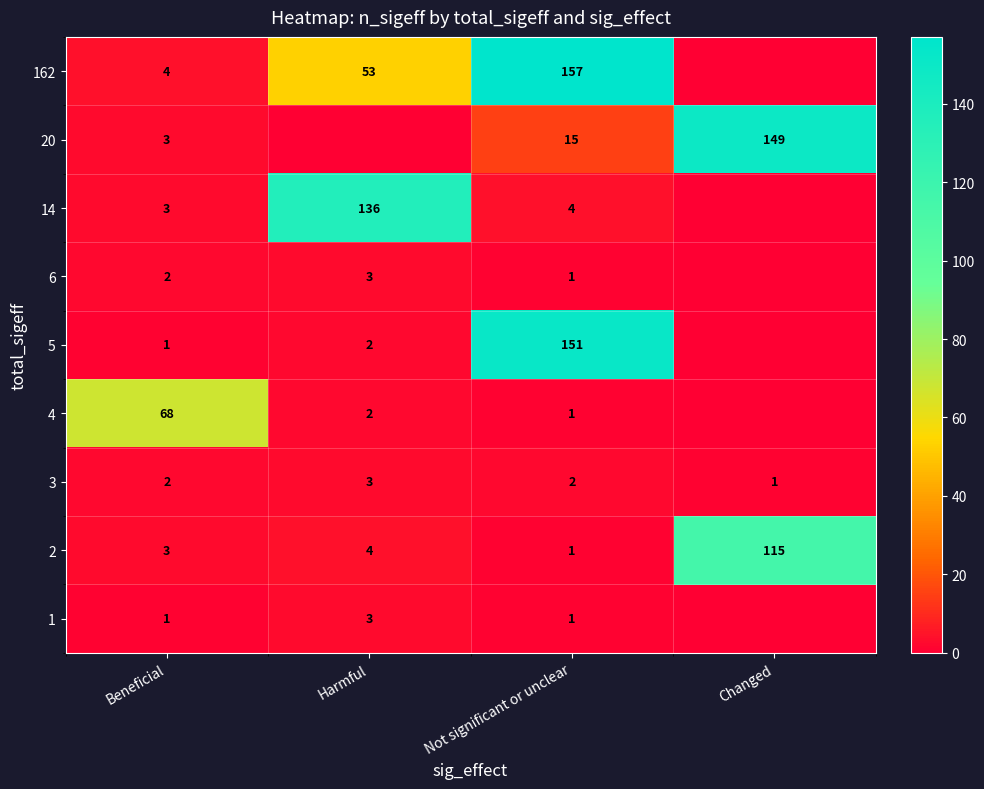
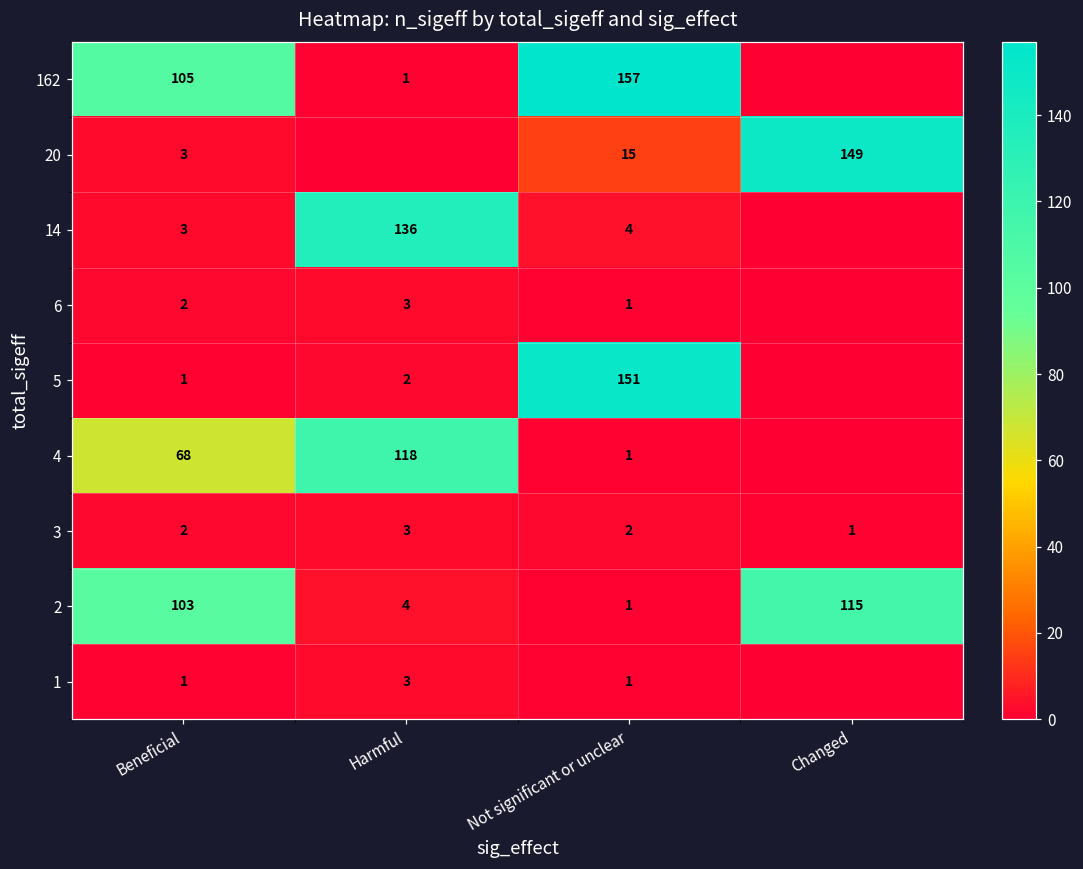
162, Beneficial: 4 -> 105
162, Harmful: 53 -> 1
4, Harmful: 2 -> 118
2, Beneficial: 3 -> 103
